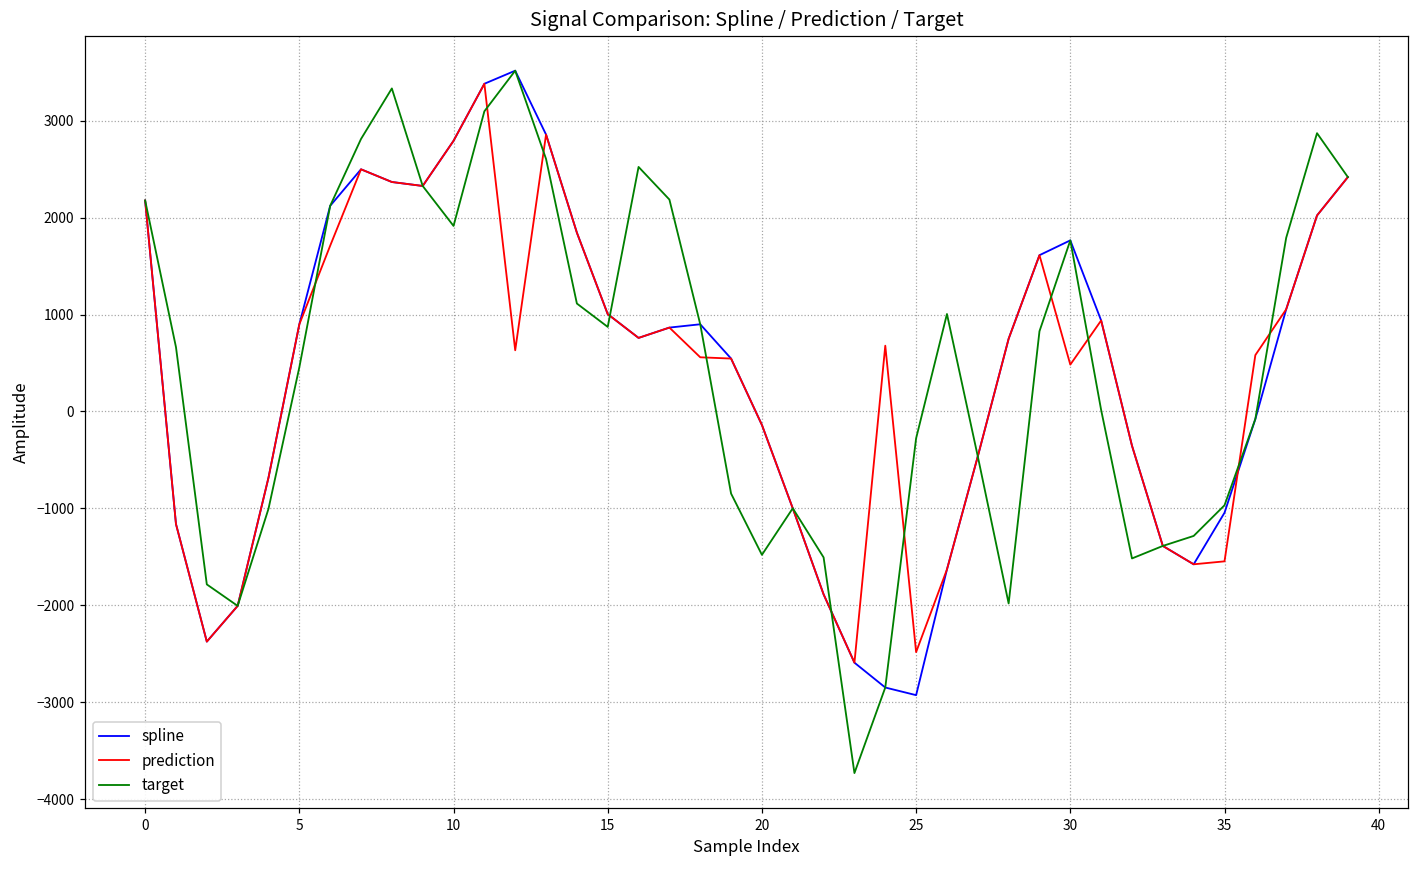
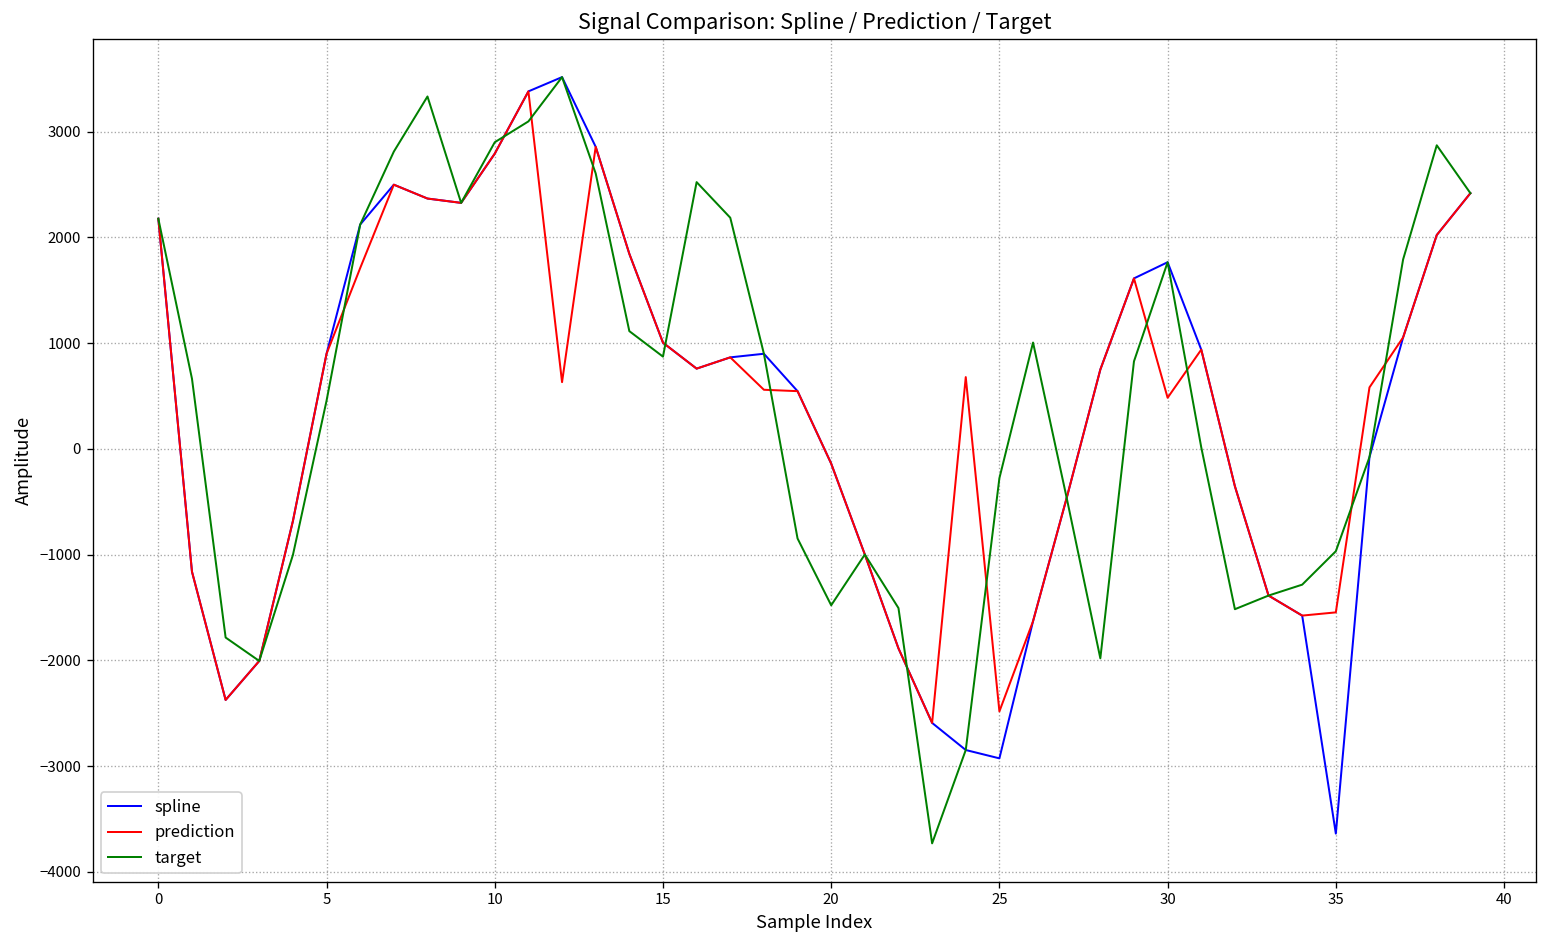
target, 10: 1900 -> 2900
spline, 35: -1000 -> -3600
